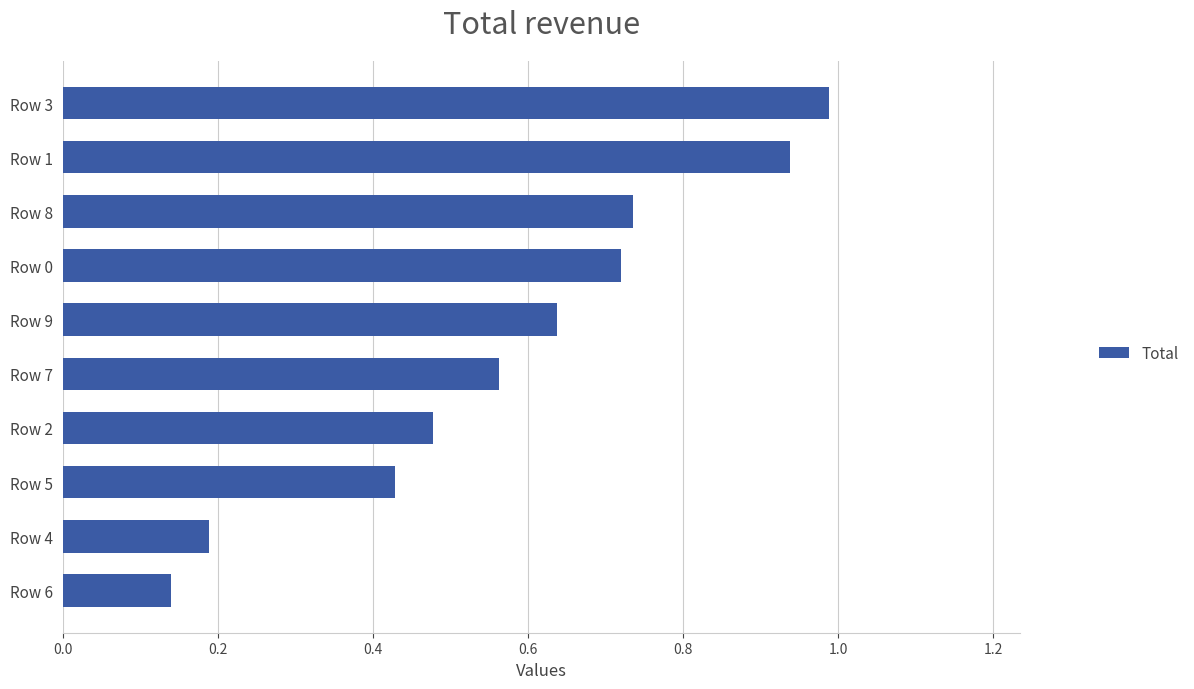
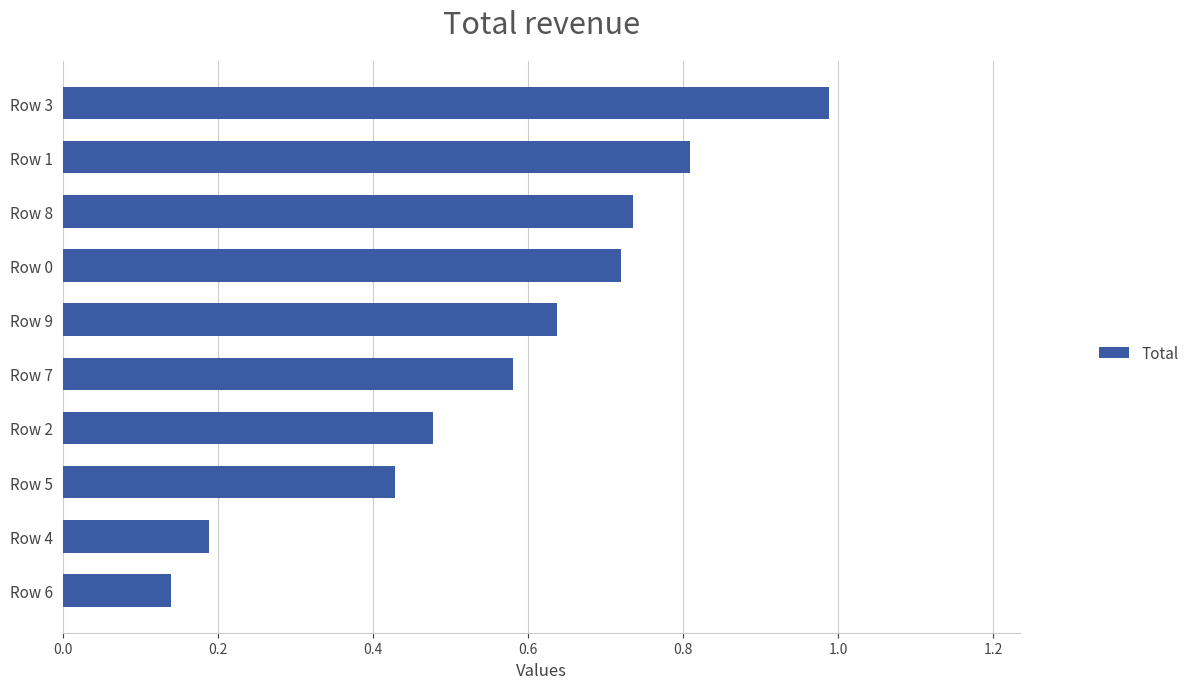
Row 1: 0.94 -> 0.81
Row 7: 0.56 -> 0.58
